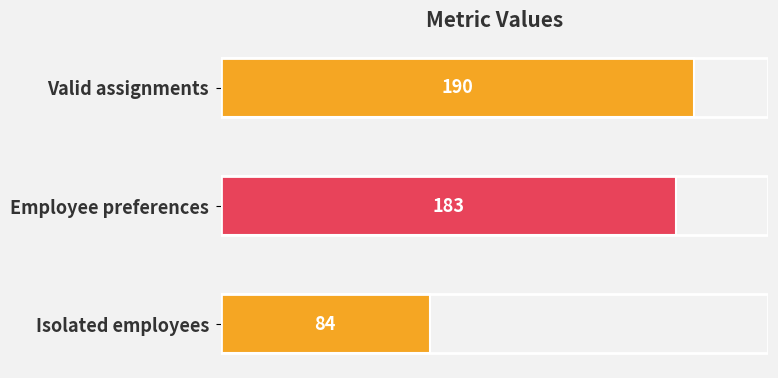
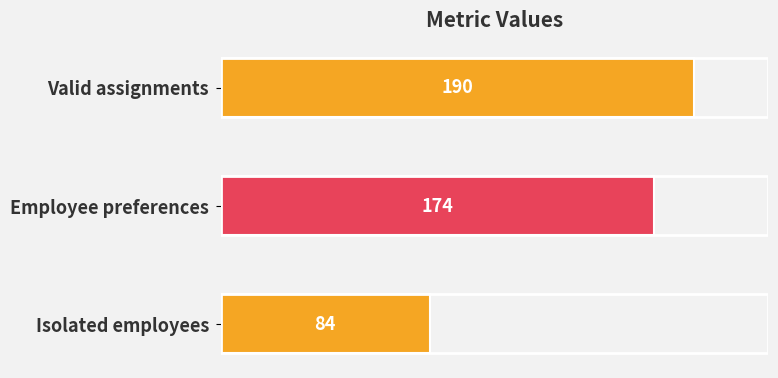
Employee preferences: 183 -> 174
